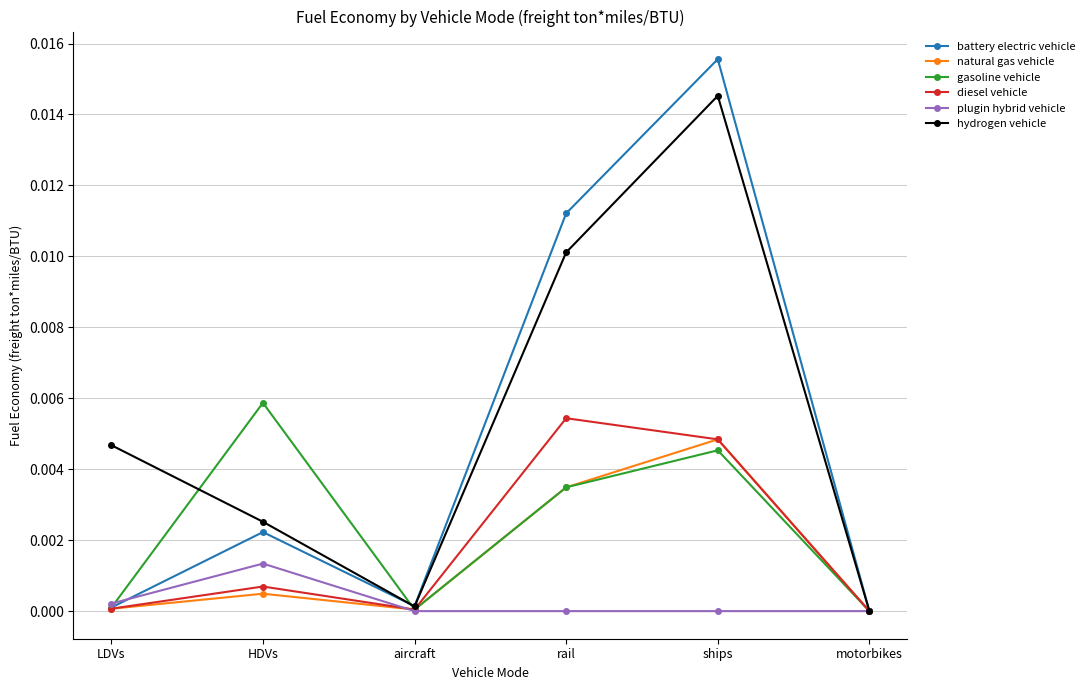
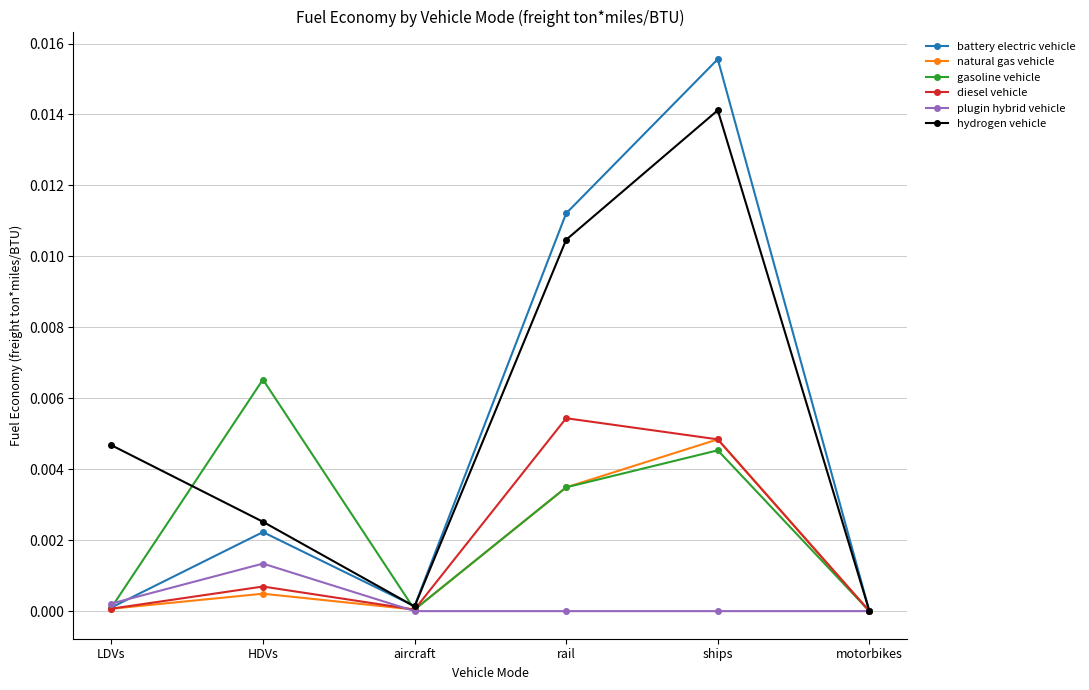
gasoline vehicle, HDVs: 0.0059 -> 0.0065
hydrogen vehicle, rail: 0.0101 -> 0.0105
hydrogen vehicle, ships: 0.0145 -> 0.0141
